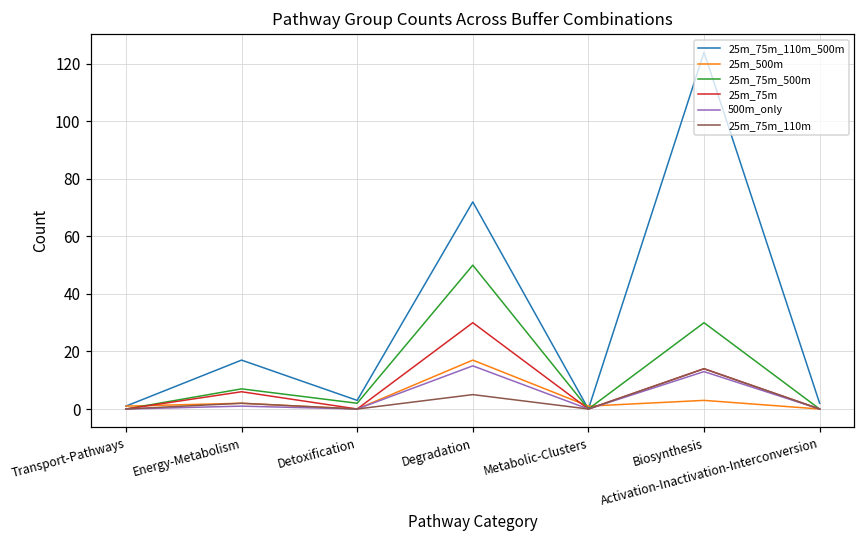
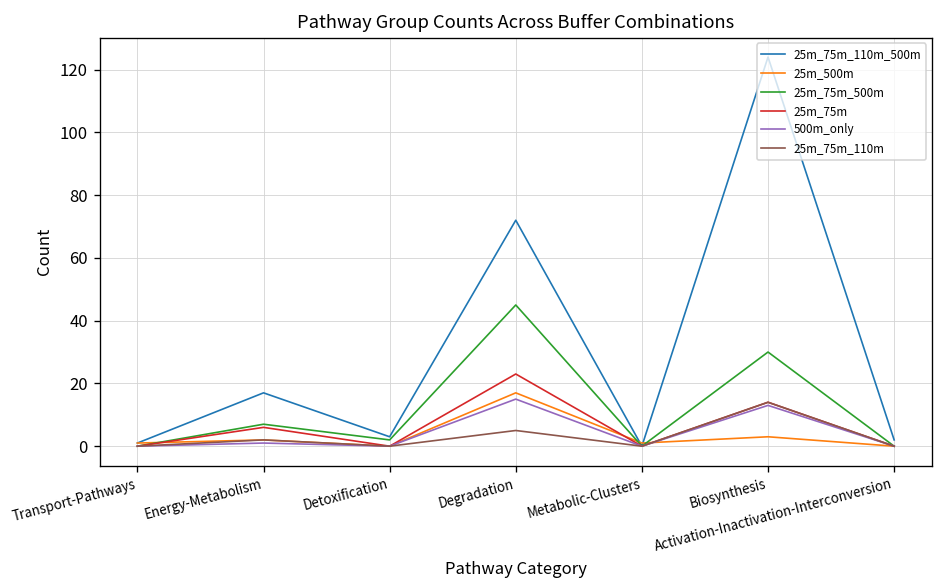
25m_75m_500m, Degradation: 50 -> 45
25m_75m, Degradation: 30 -> 23
